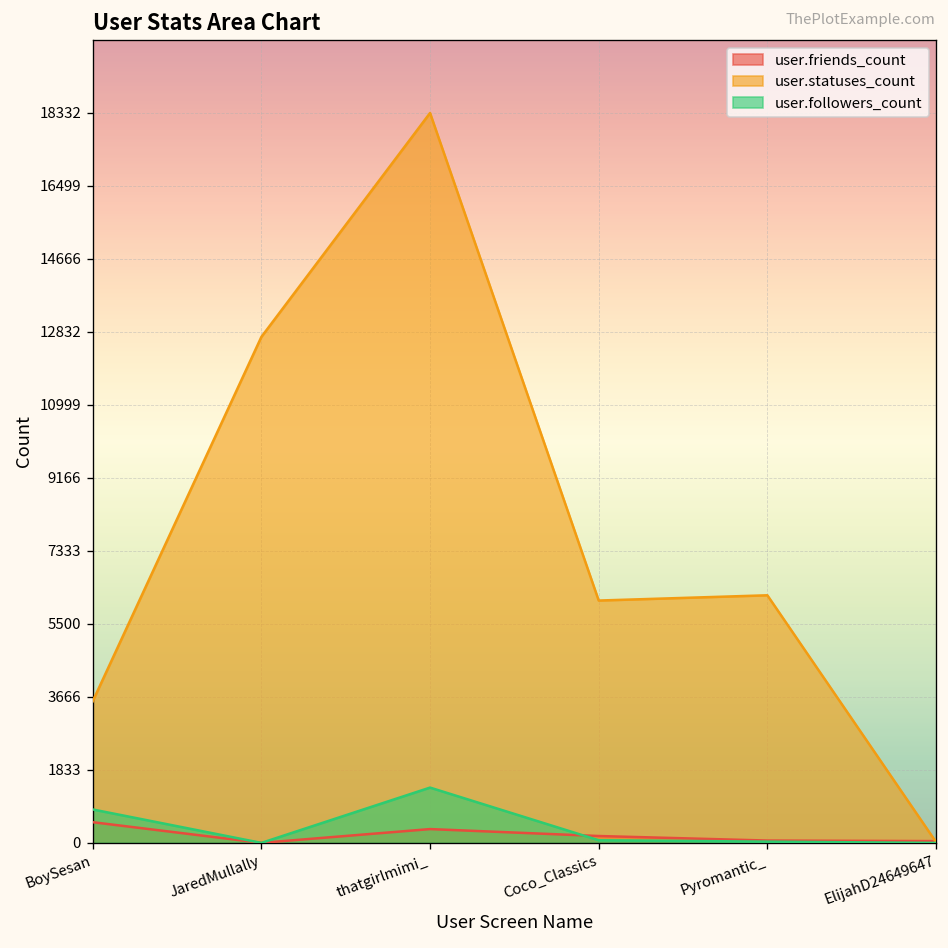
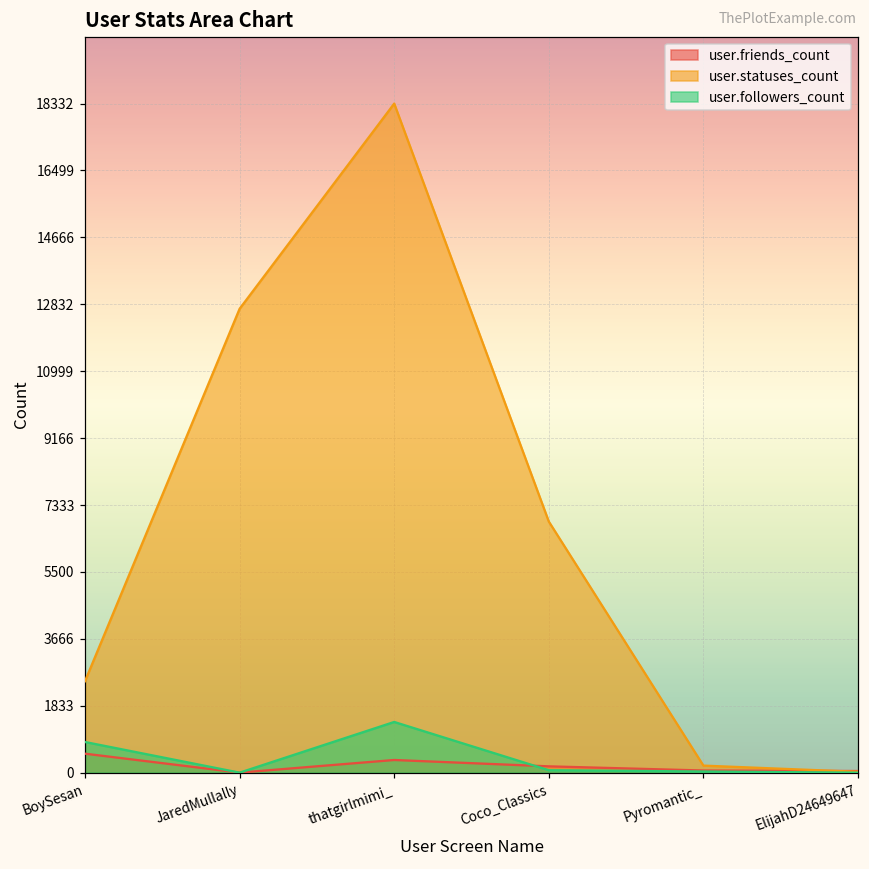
user.statuses_count, BoySesan: 3600 -> 2500
user.statuses_count, Coco_Classics: 6100 -> 6900
user.statuses_count, Pyromantic_: 6200 -> 200
